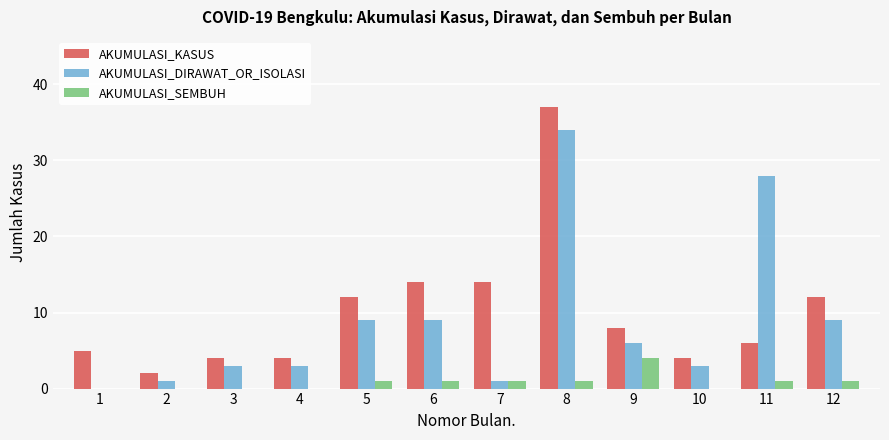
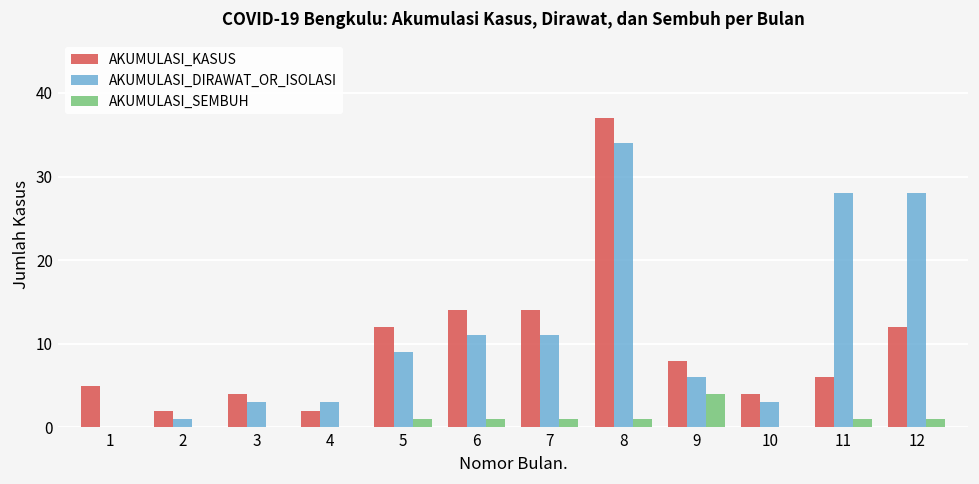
AKUMULASI_KASUS, 4: 4 -> 2
AKUMULASI_DIRAWAT_OR_ISOLASI, 6: 9 -> 11
AKUMULASI_DIRAWAT_OR_ISOLASI, 7: 1 -> 11
AKUMULASI_DIRAWAT_OR_ISOLASI, 12: 9 -> 28
